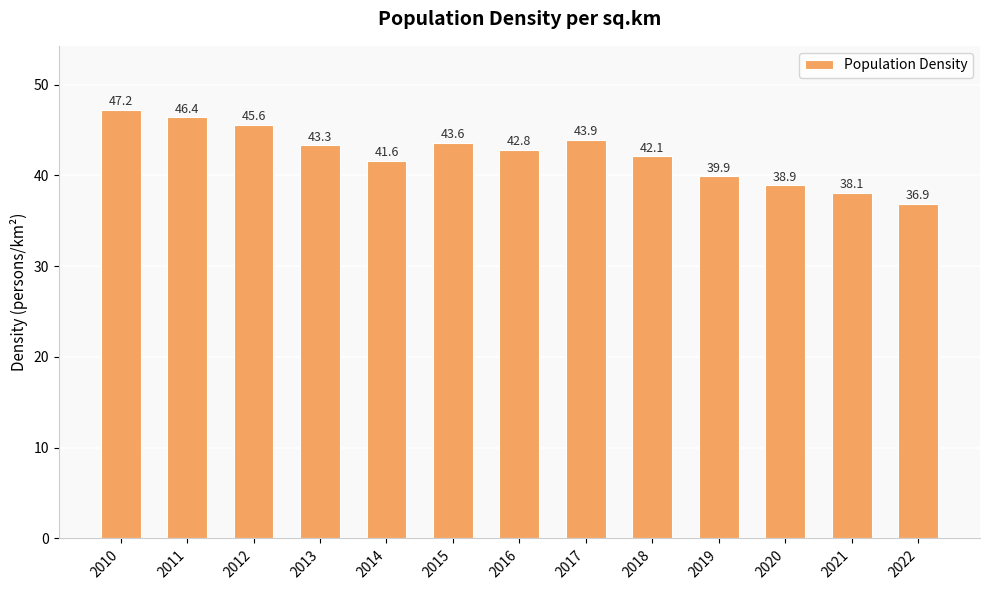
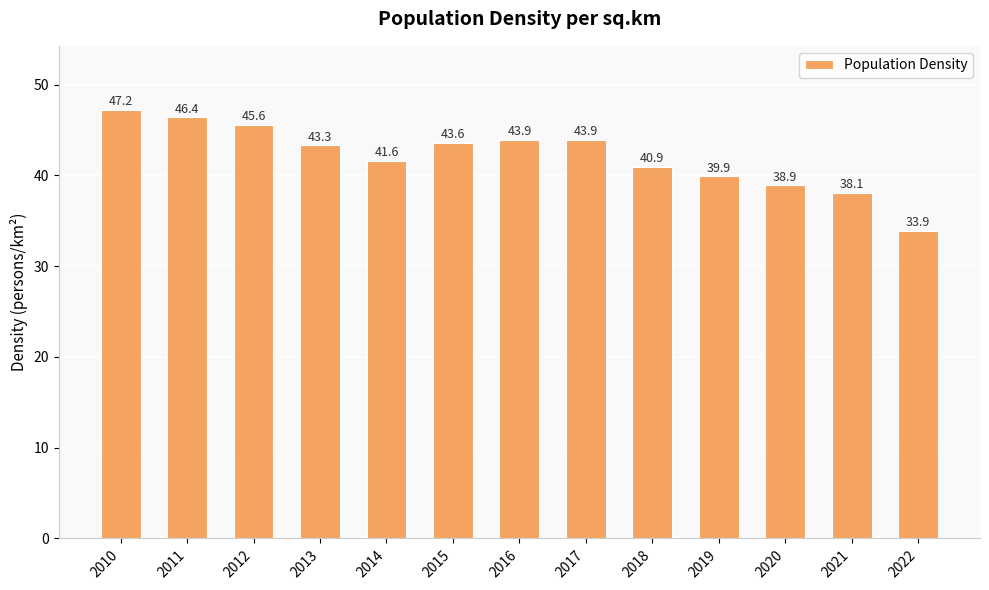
2016: 42.8 -> 43.9
2018: 42.1 -> 40.9
2022: 36.9 -> 33.9
